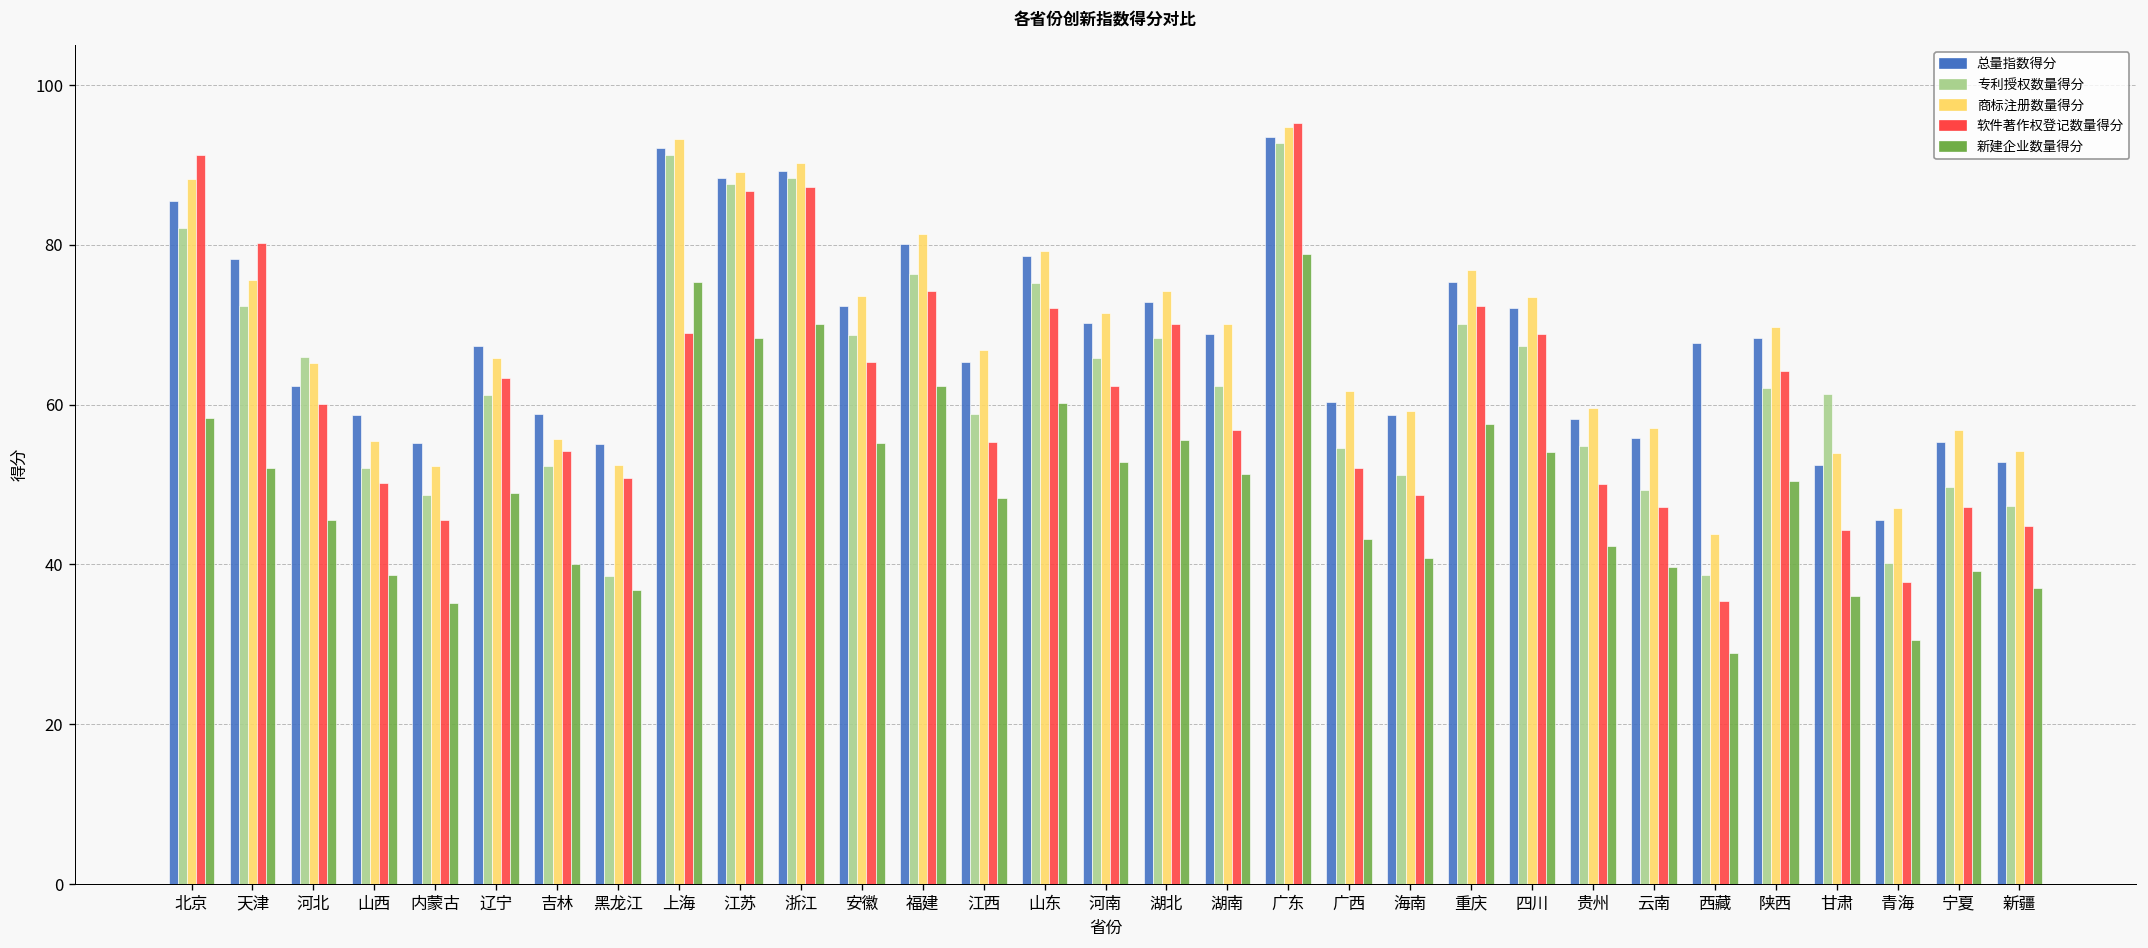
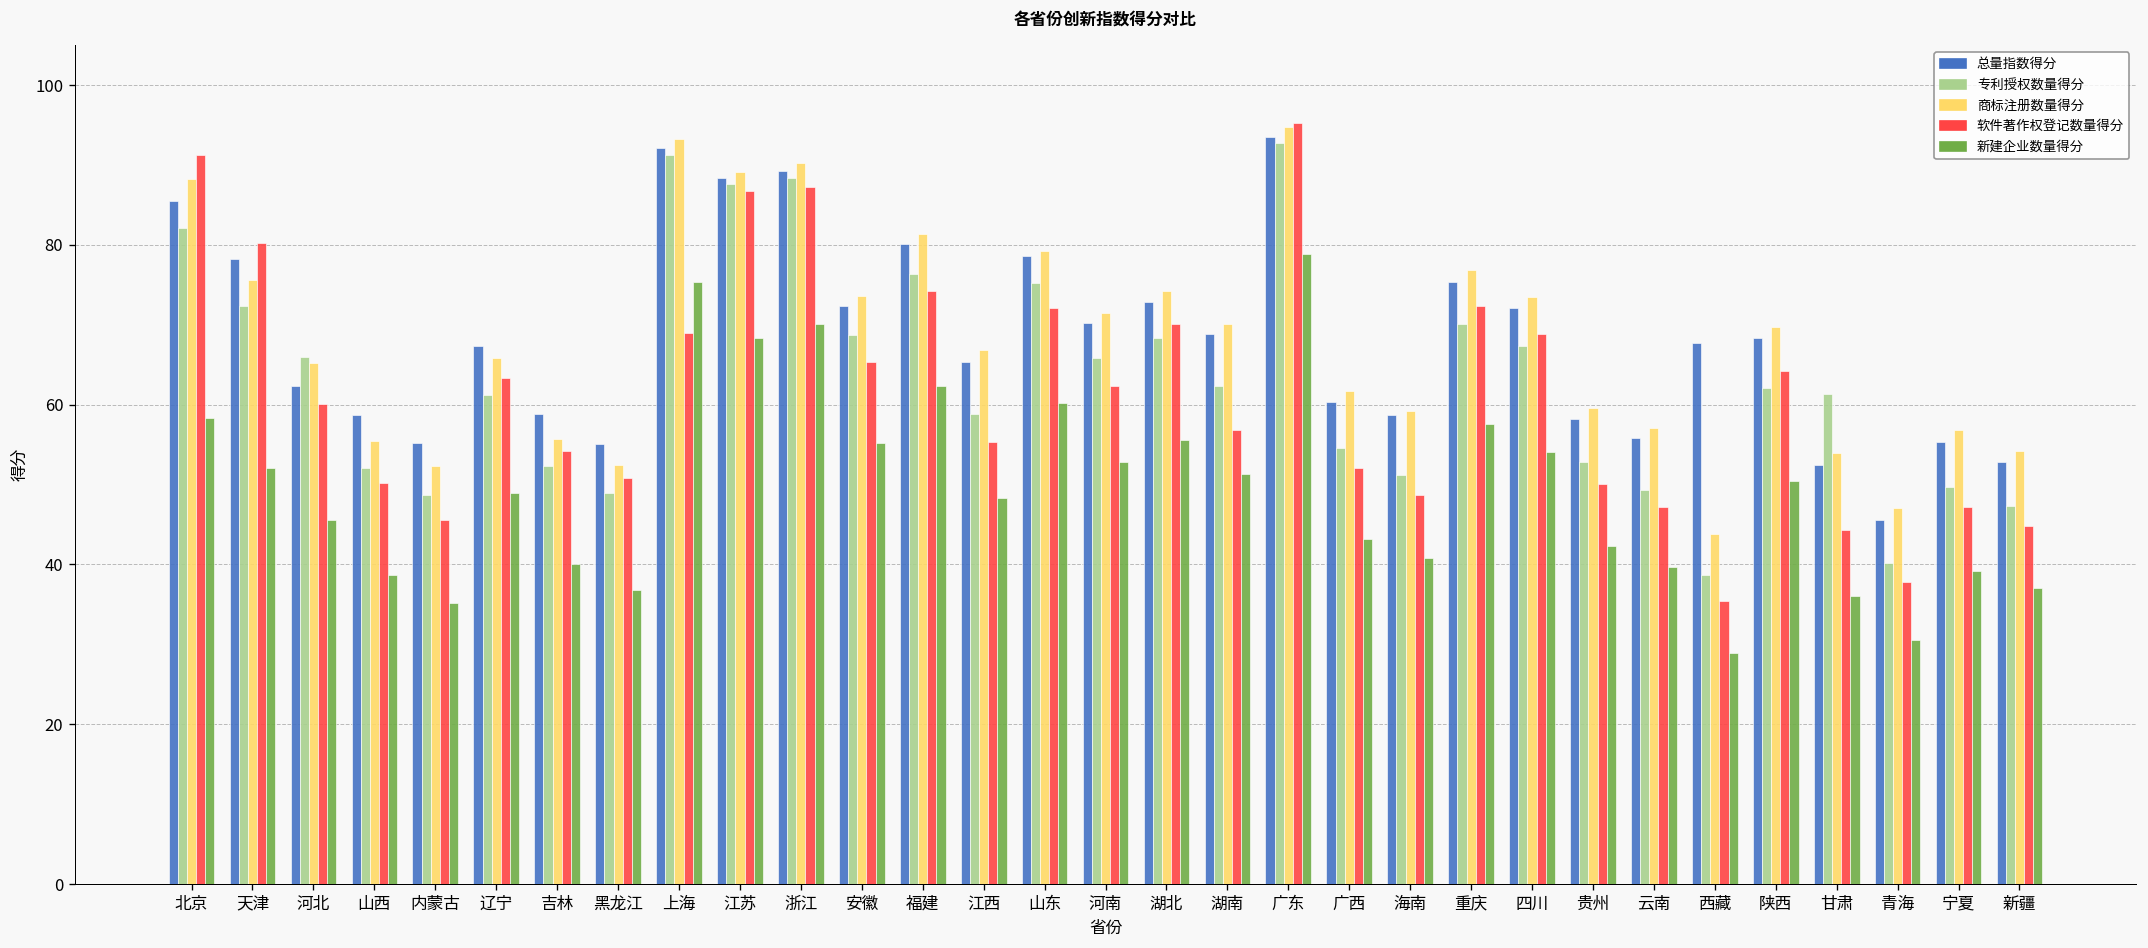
专利授权数量得分, 黑龙江: 39 -> 49
专利授权数量得分, 贵州: 55 -> 53
